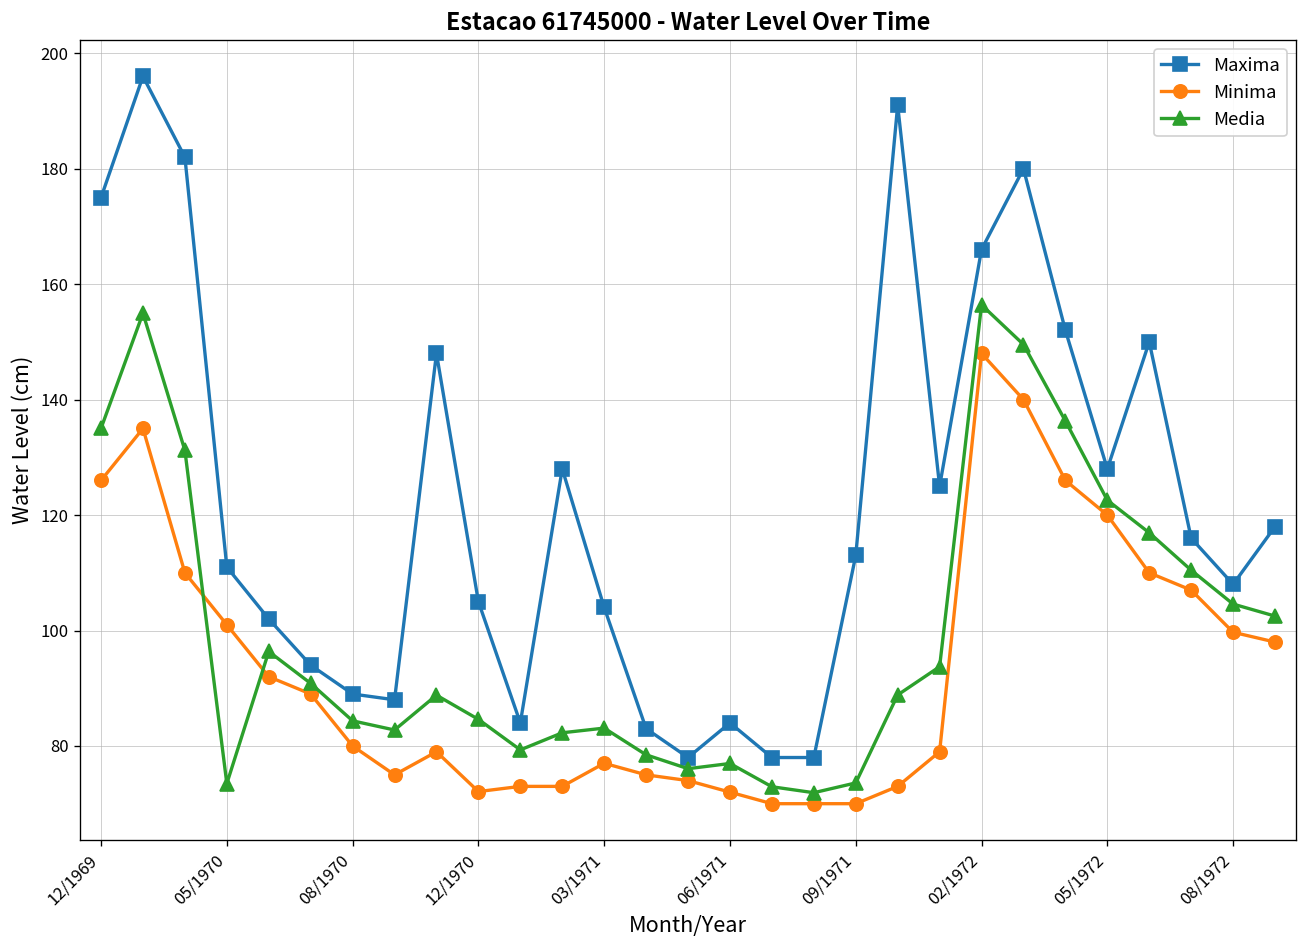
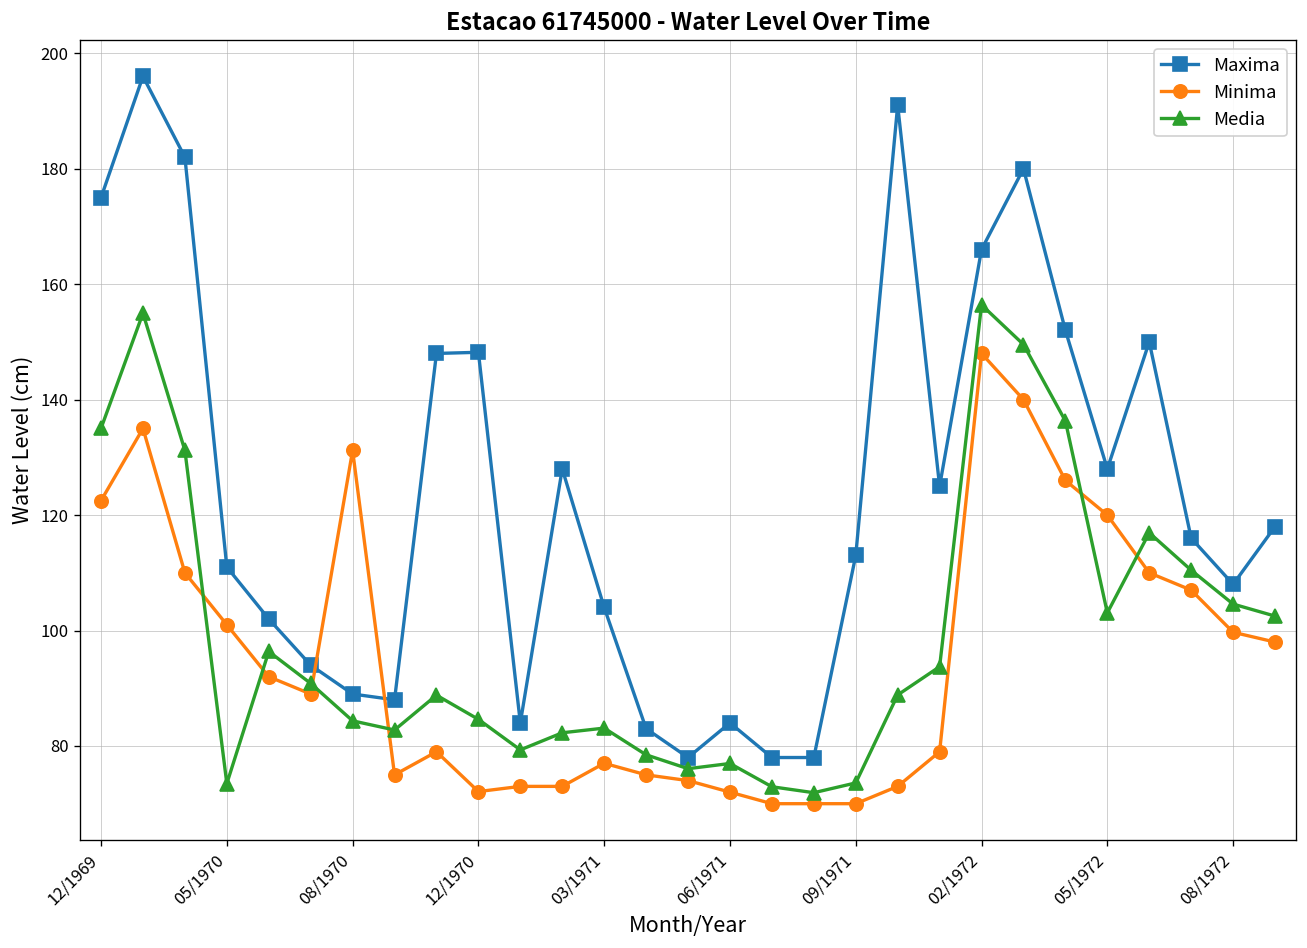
Minima, 12/1969: 126 -> 123
Minima, 08/1970: 80 -> 131
Maxima, 12/1970: 105 -> 148
Media, 05/1972: 123 -> 103
